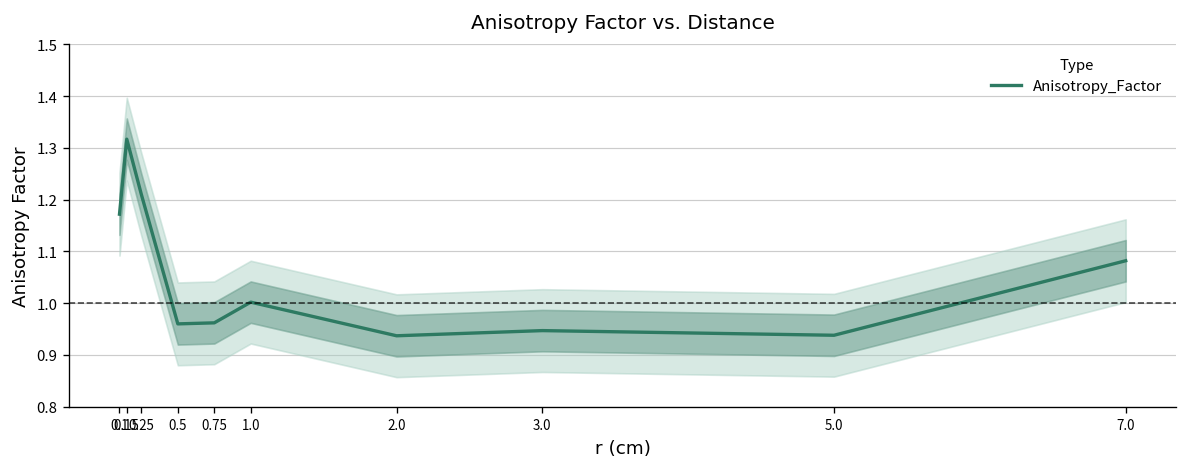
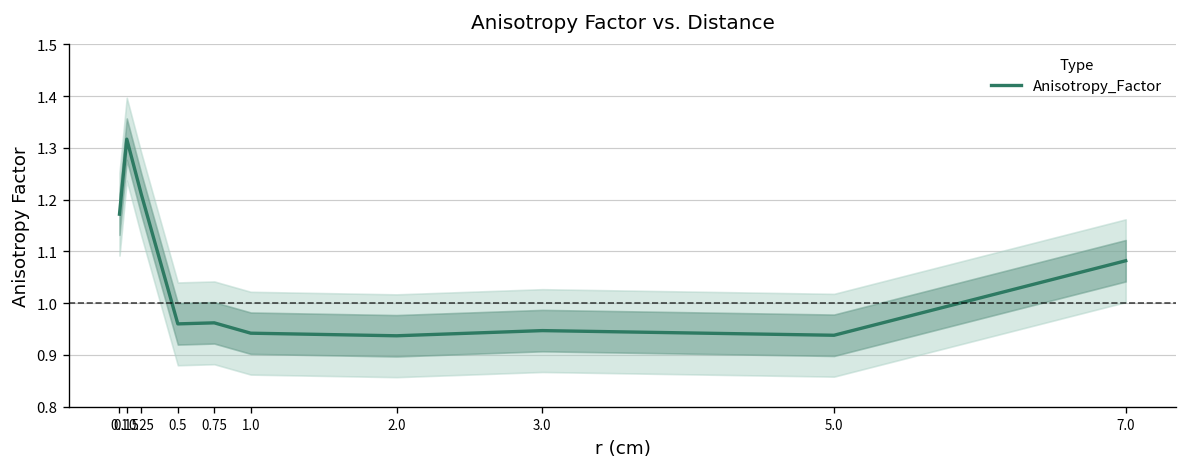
Anisotropy_Factor, 1.0: 1.00 -> 0.94
